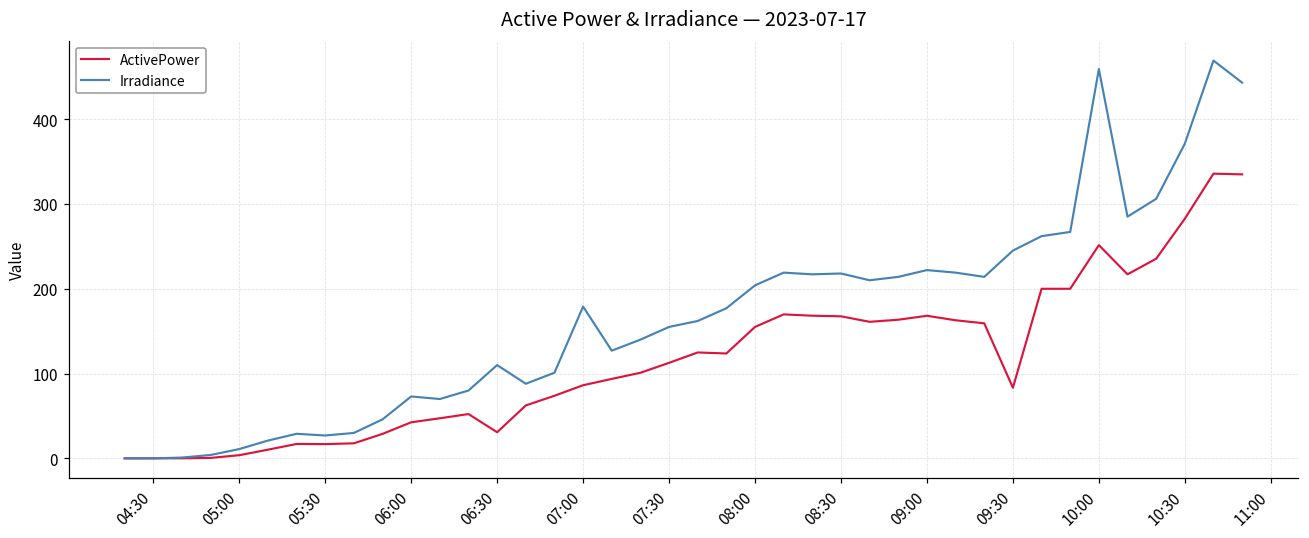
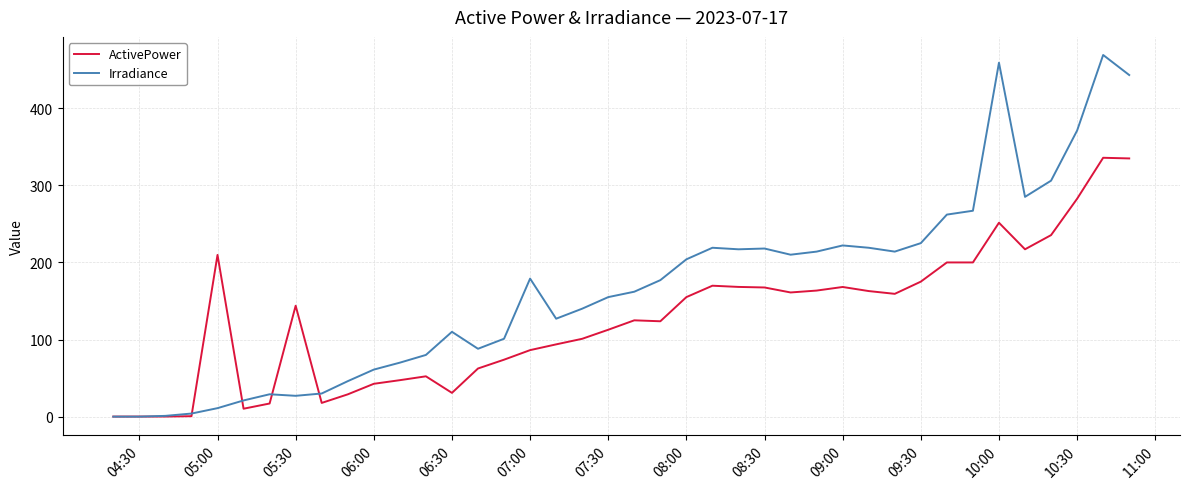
ActivePower, 05:00: 0 -> 210
ActivePower, 05:30: 20 -> 140
Irradiance, 06:00: 70 -> 60
ActivePower, 09:30: 80 -> 180
Irradiance, 09:30: 250 -> 230
